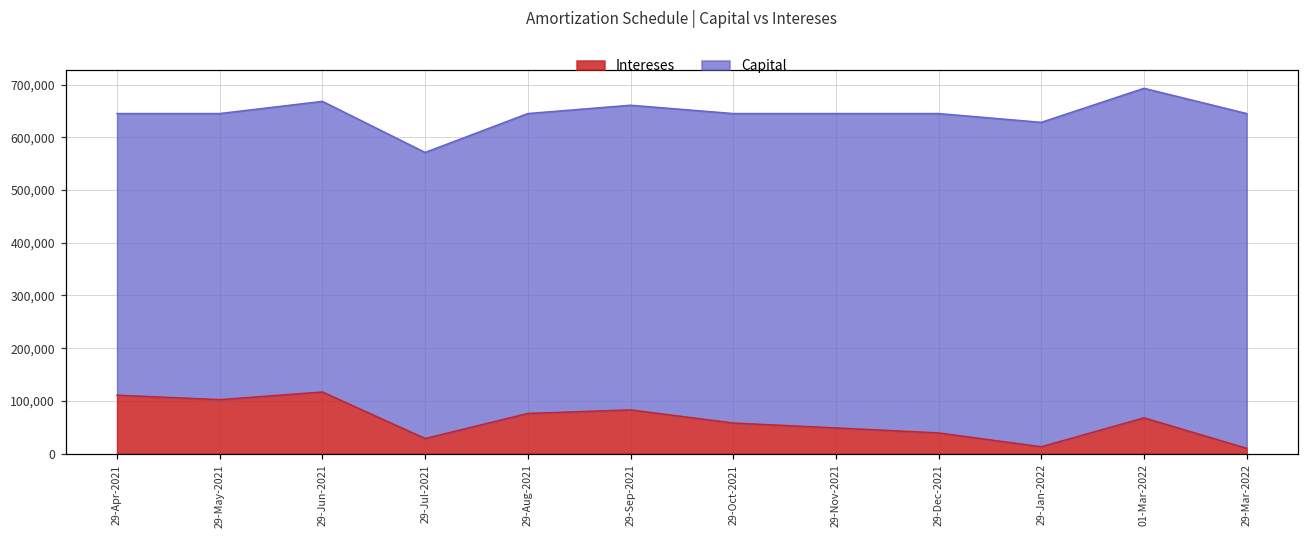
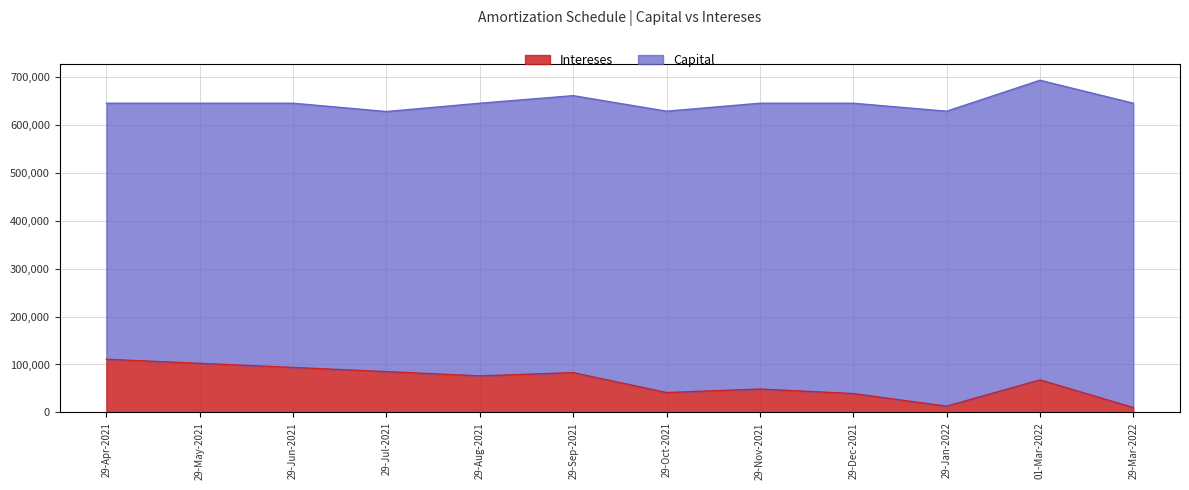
Intereses, 29-Jun-2021: 120,000 -> 90,000
Intereses, 29-Jul-2021: 30,000 -> 90,000
Intereses, 29-Oct-2021: 60,000 -> 40,000
